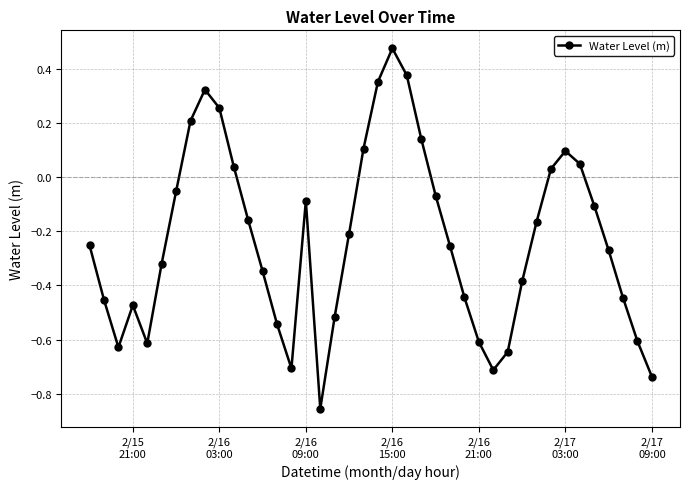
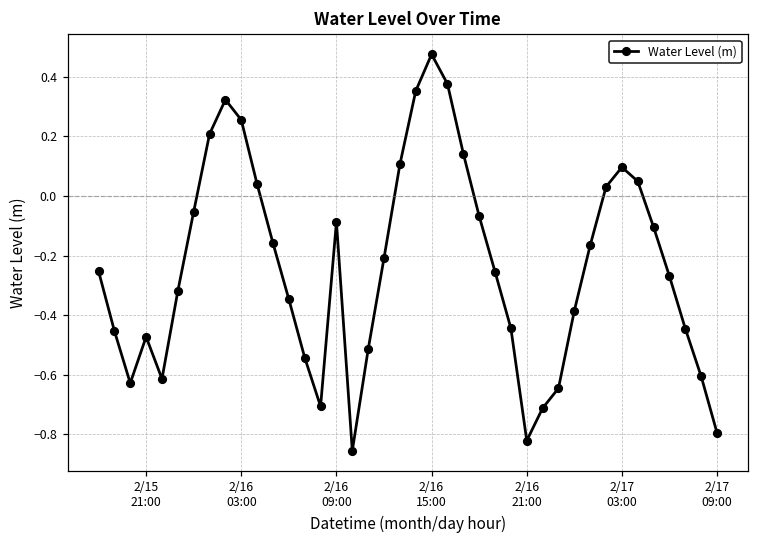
2/16 21:00: -0.61 -> -0.82
2/17 09:00: -0.74 -> -0.80
